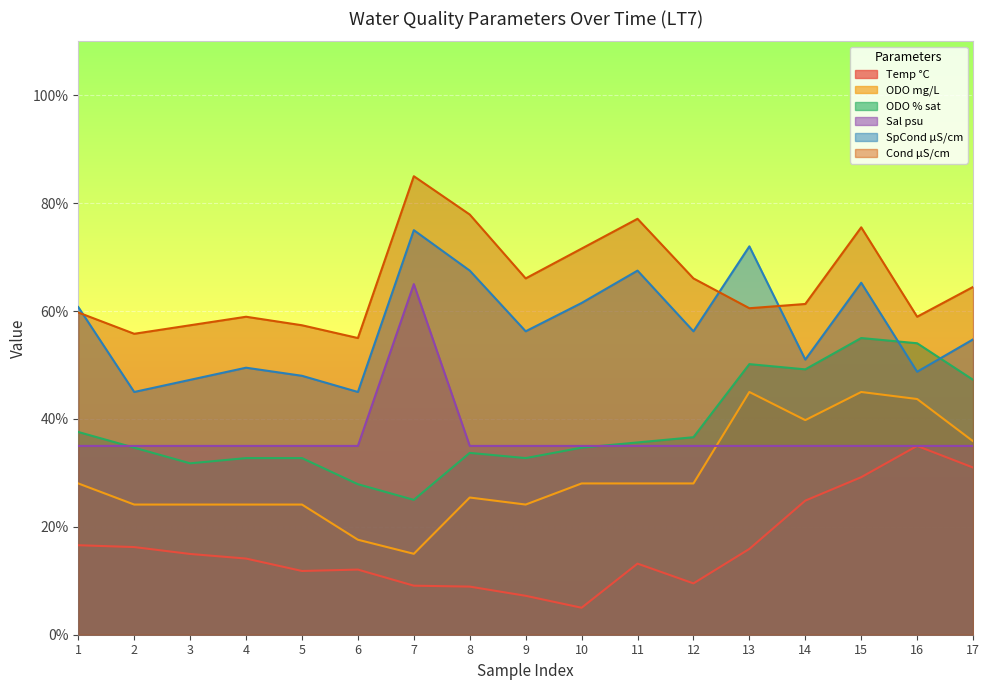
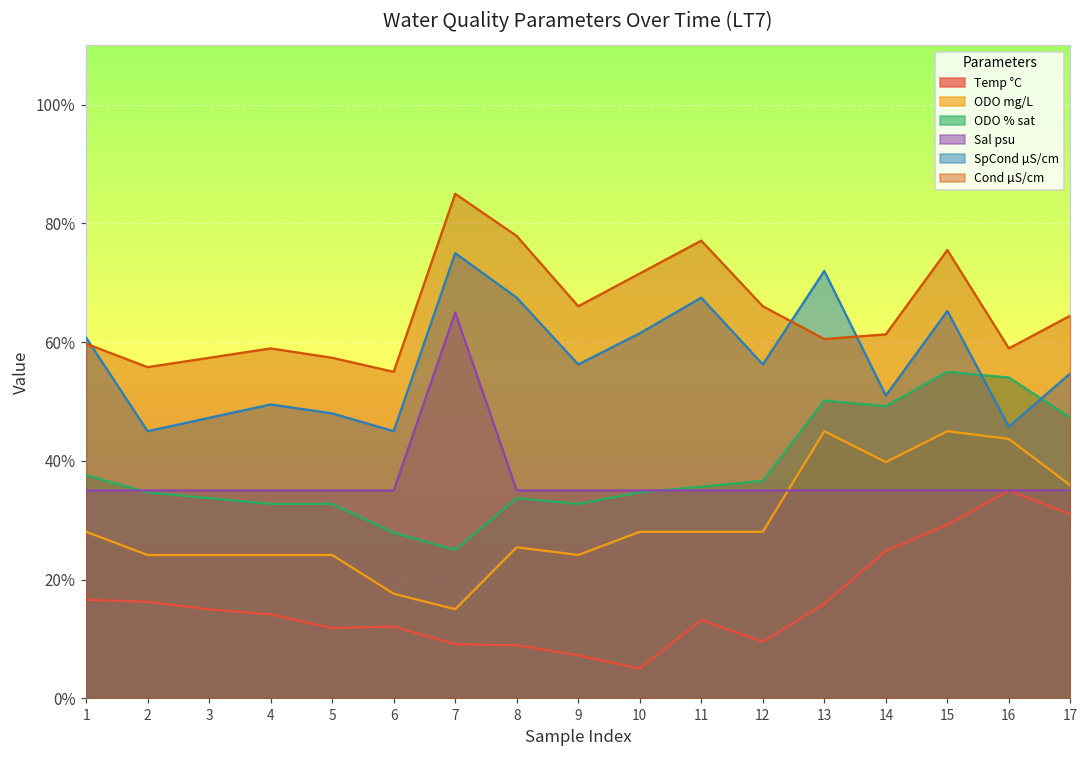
ODO % sat, 3: 32% -> 34%
SpCond µS/cm, 16: 49% -> 46%
